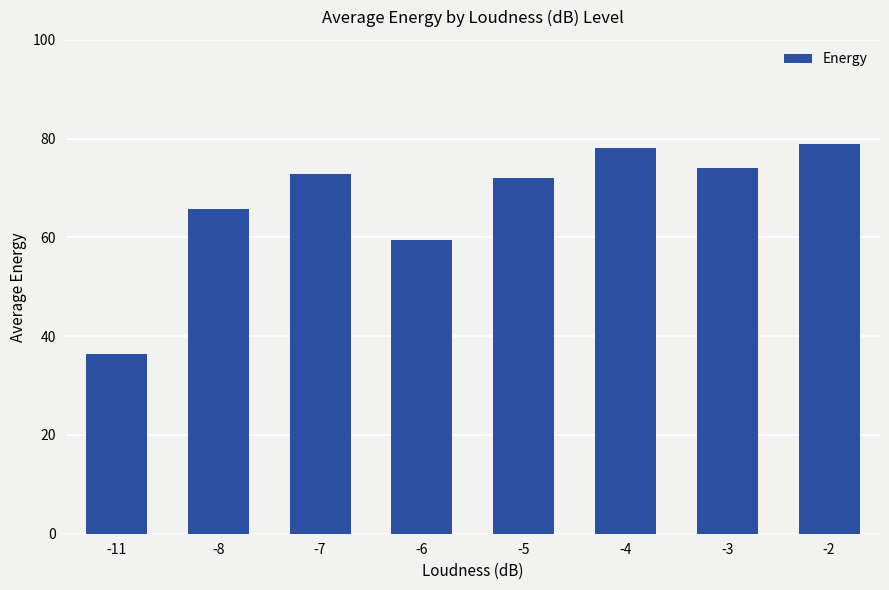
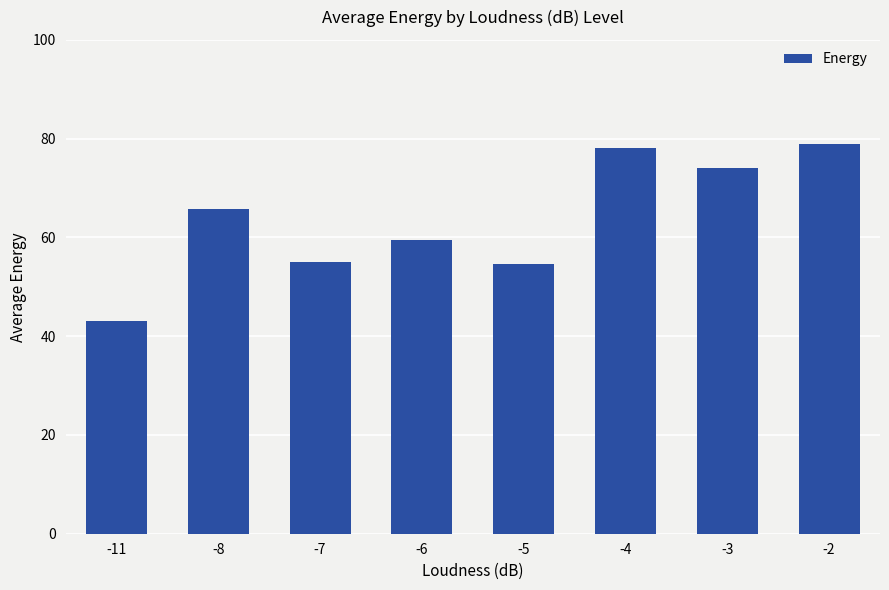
-11: 36 -> 43
-7: 73 -> 55
-5: 72 -> 55
